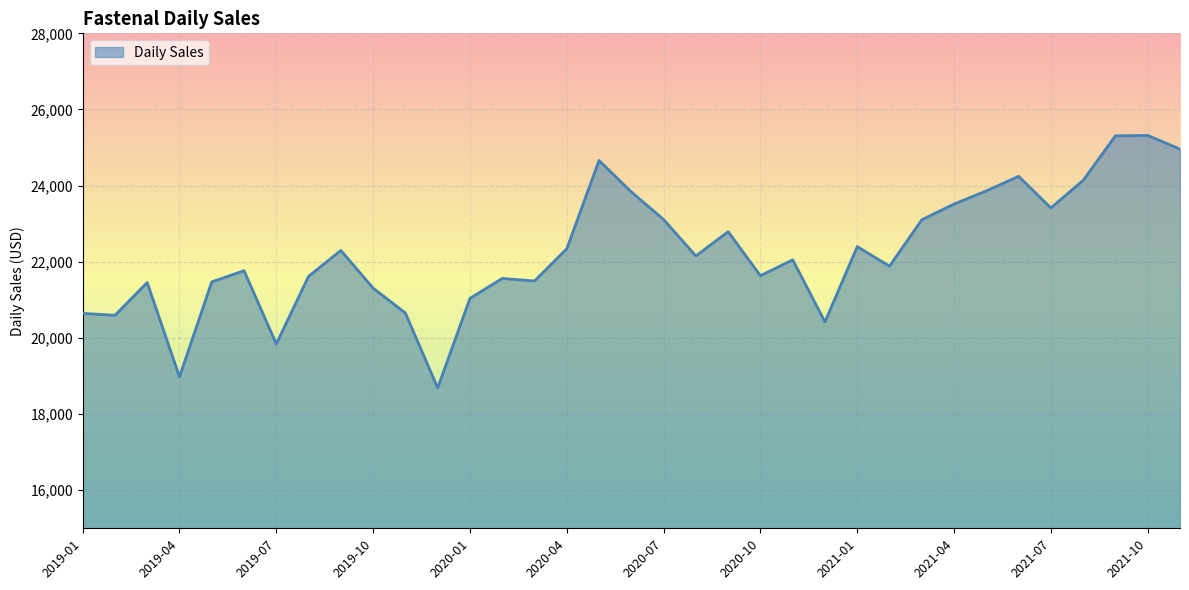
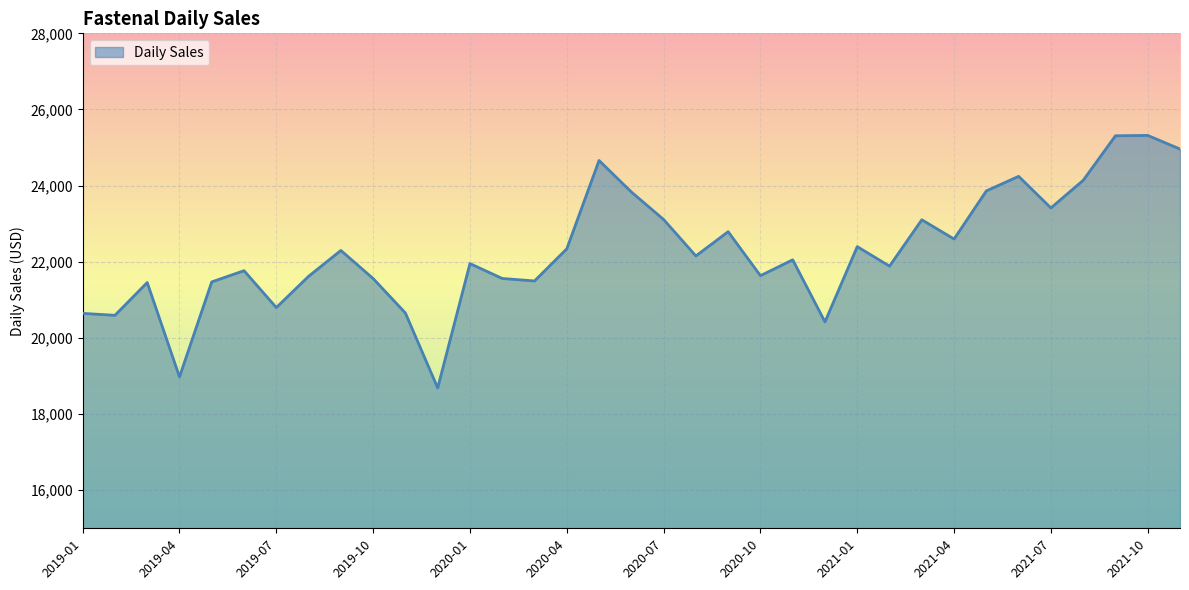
2019-07: 19,800 -> 20,800
2019-10: 21,300 -> 21,600
2020-01: 21,000 -> 22,000
2021-04: 23,500 -> 22,600
